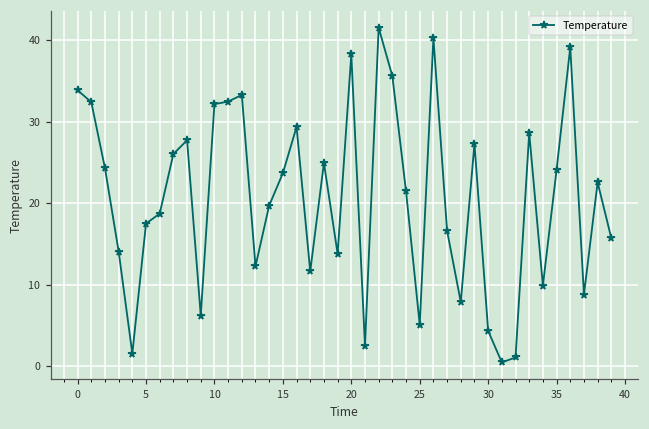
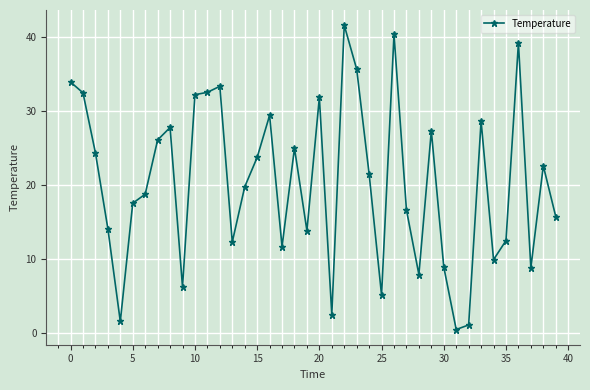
20: 38 -> 32
30: 4 -> 9
35: 24 -> 12
